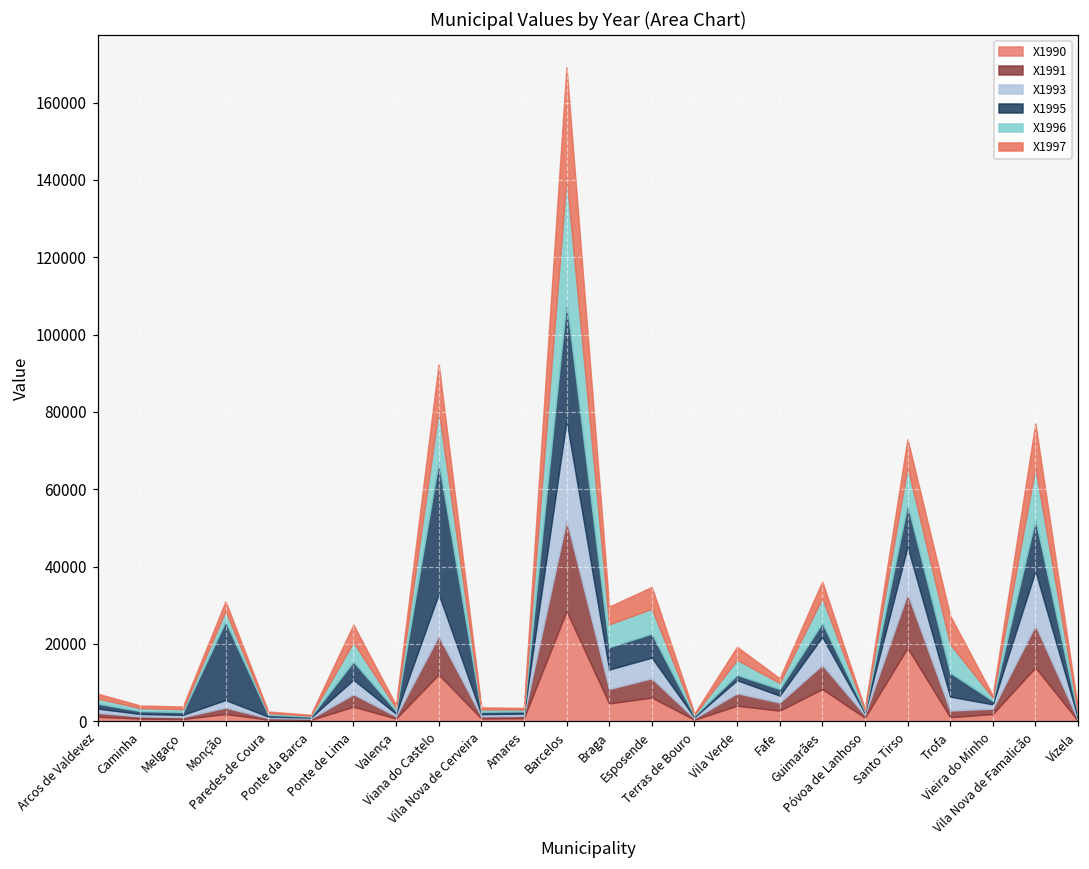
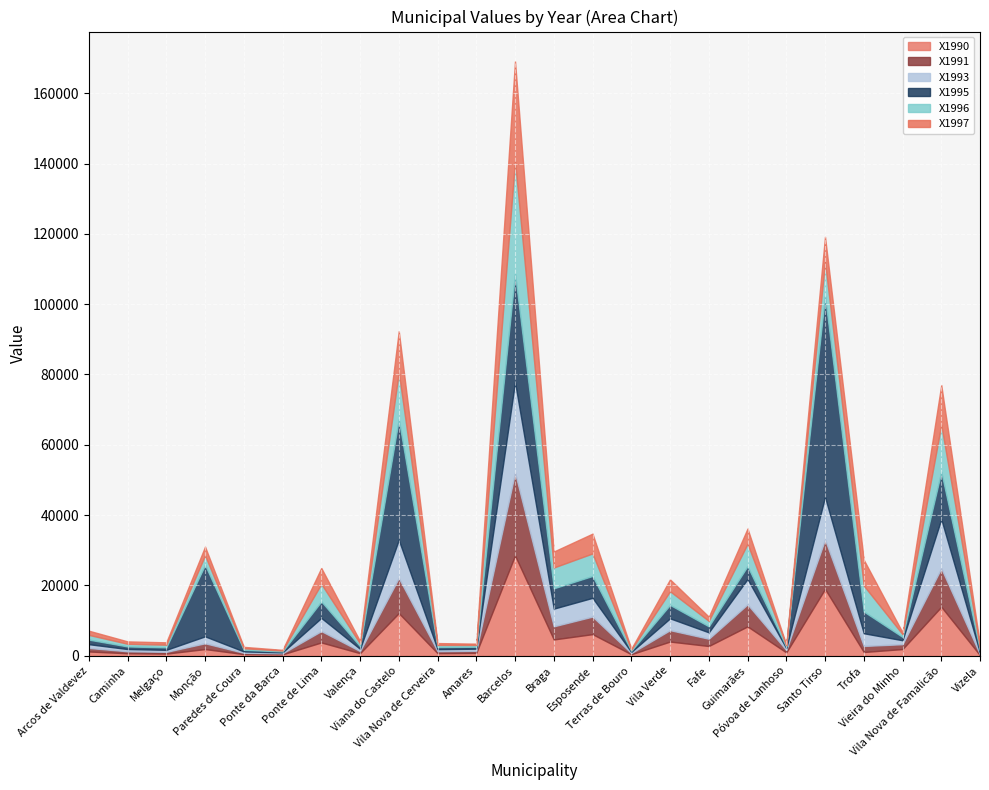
X1995, Vila Verde: 1000 -> 4000
X1995, Santo Tirso: 11000 -> 57000
